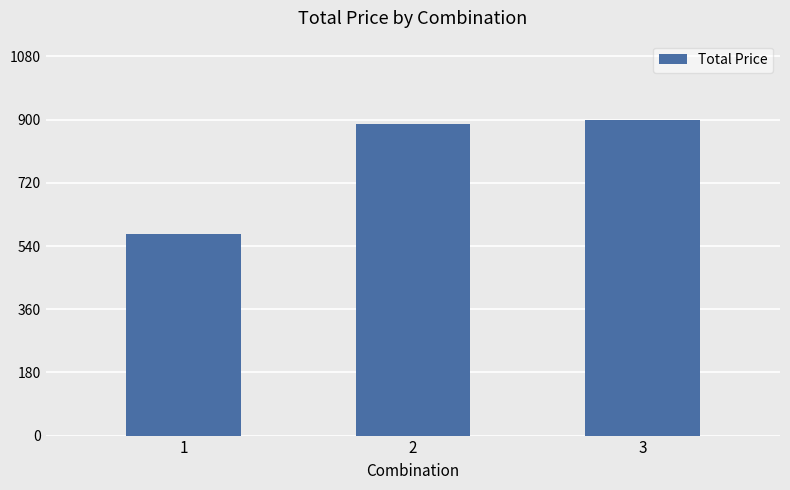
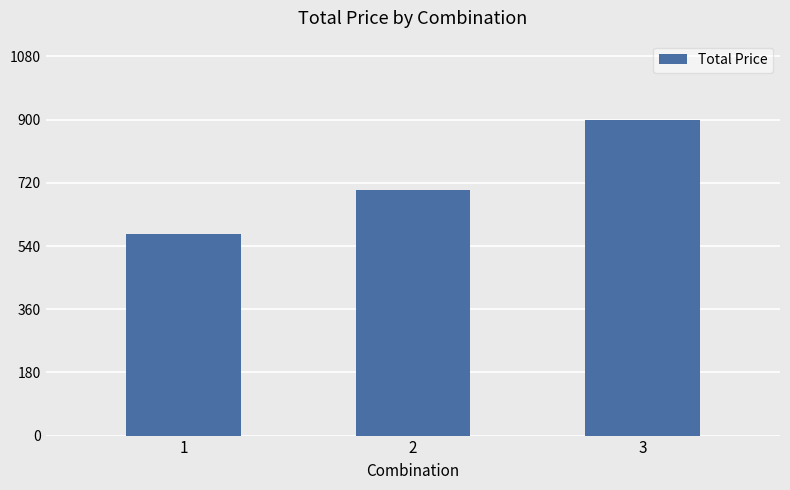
2: 890 -> 700
